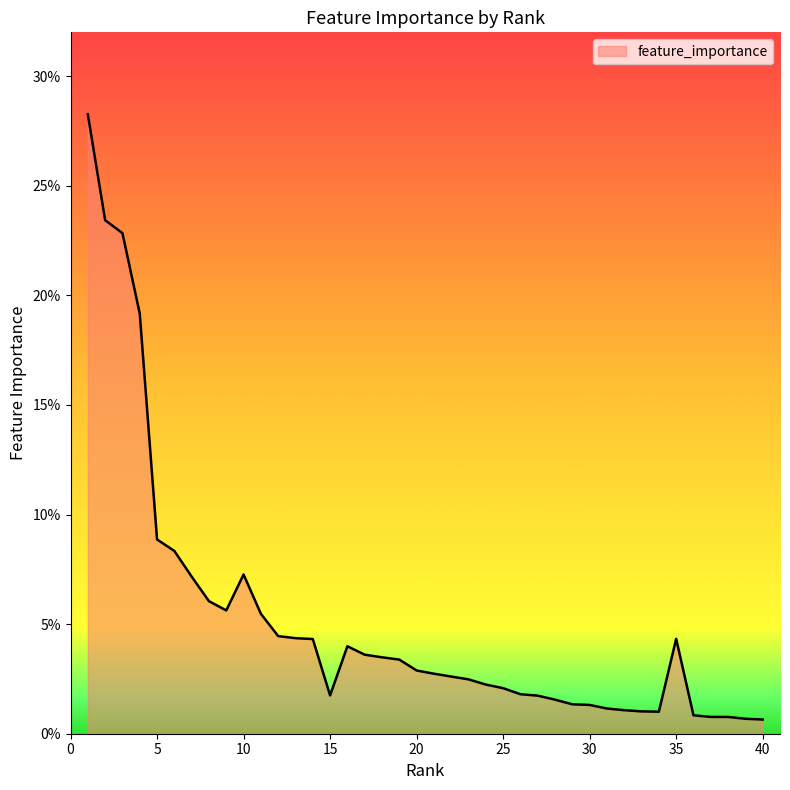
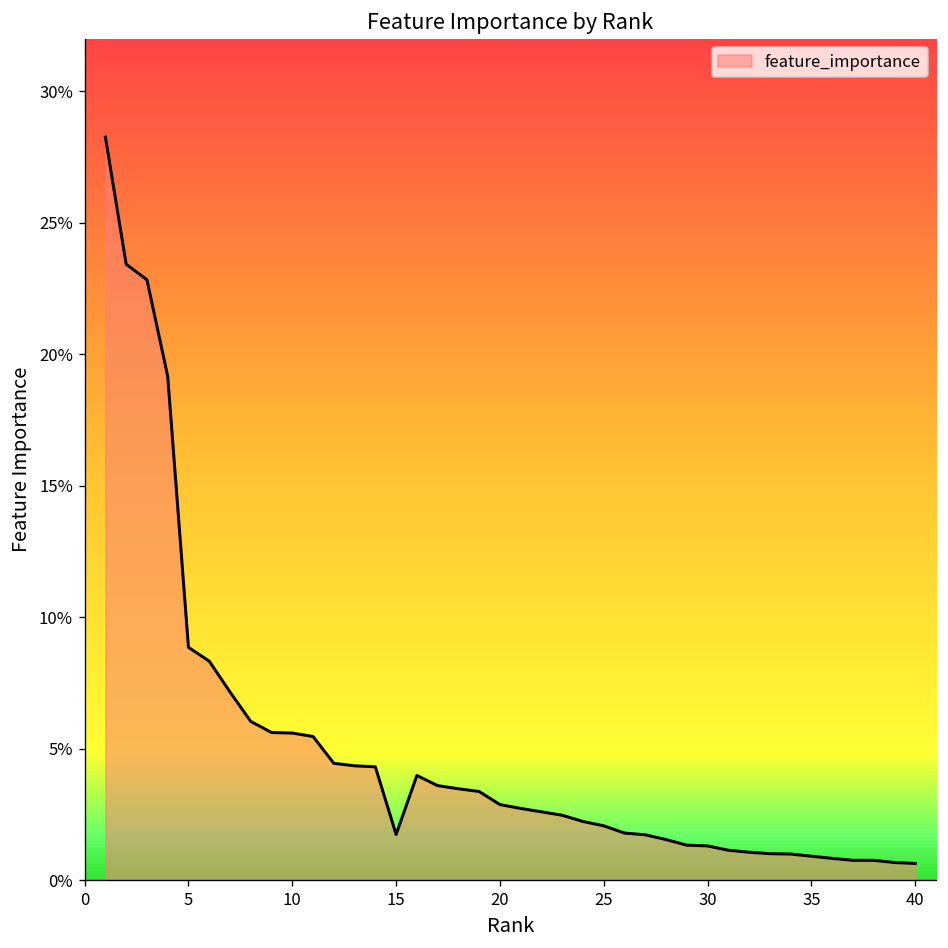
10: 7.3% -> 5.6%
35: 4.3% -> 0.9%
